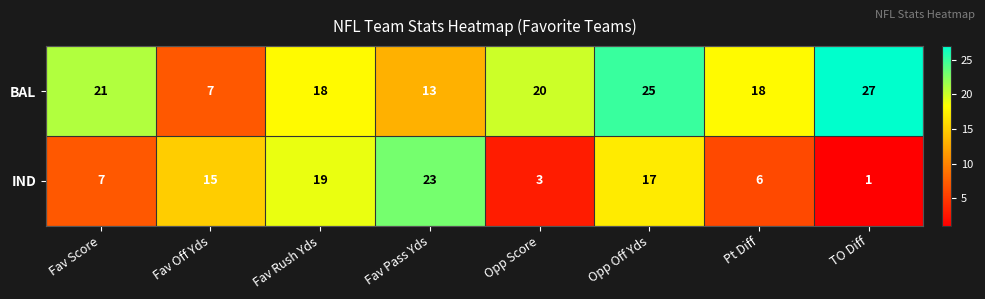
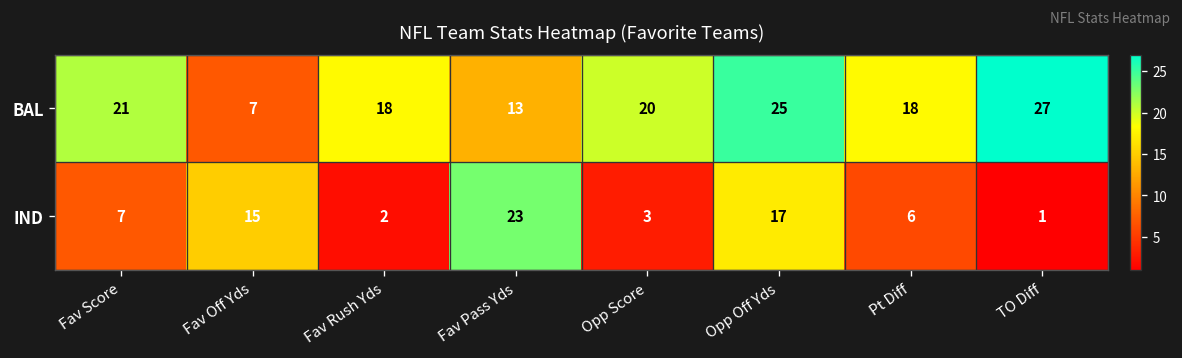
IND, Fav Rush Yds: 19 -> 2
